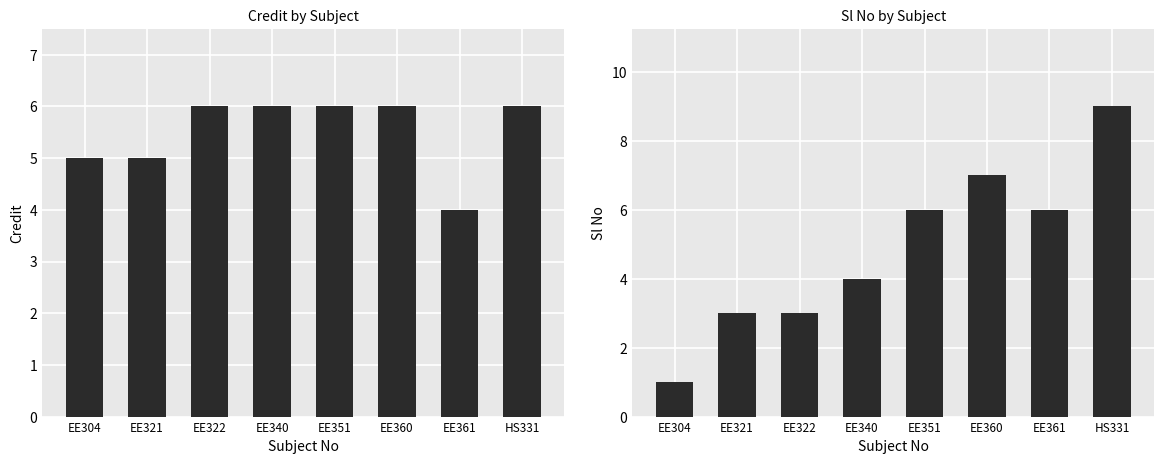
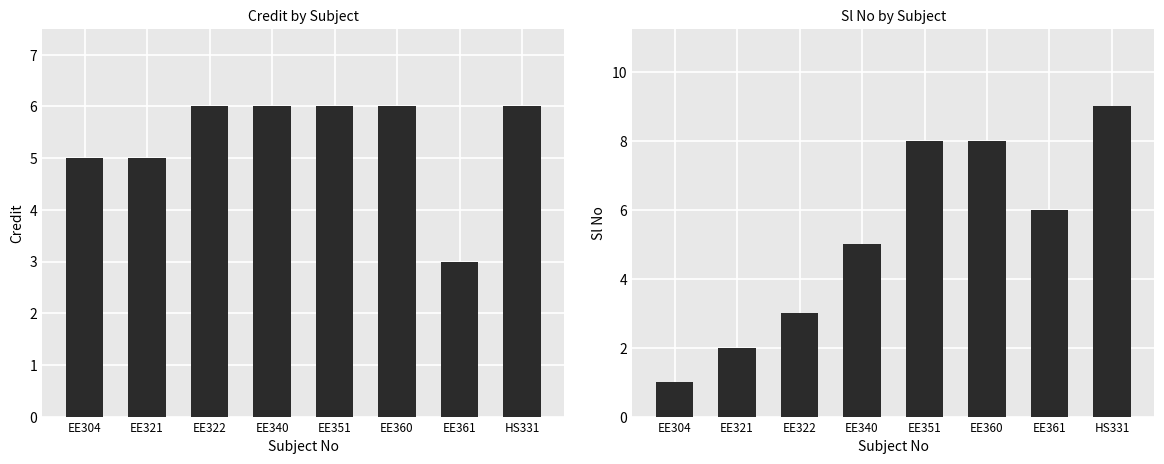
Credit by Subject, EE361: 4 -> 3
Sl No by Subject, EE321: 3 -> 2
Sl No by Subject, EE340: 4 -> 5
Sl No by Subject, EE351: 6 -> 8
Sl No by Subject, EE360: 7 -> 8
